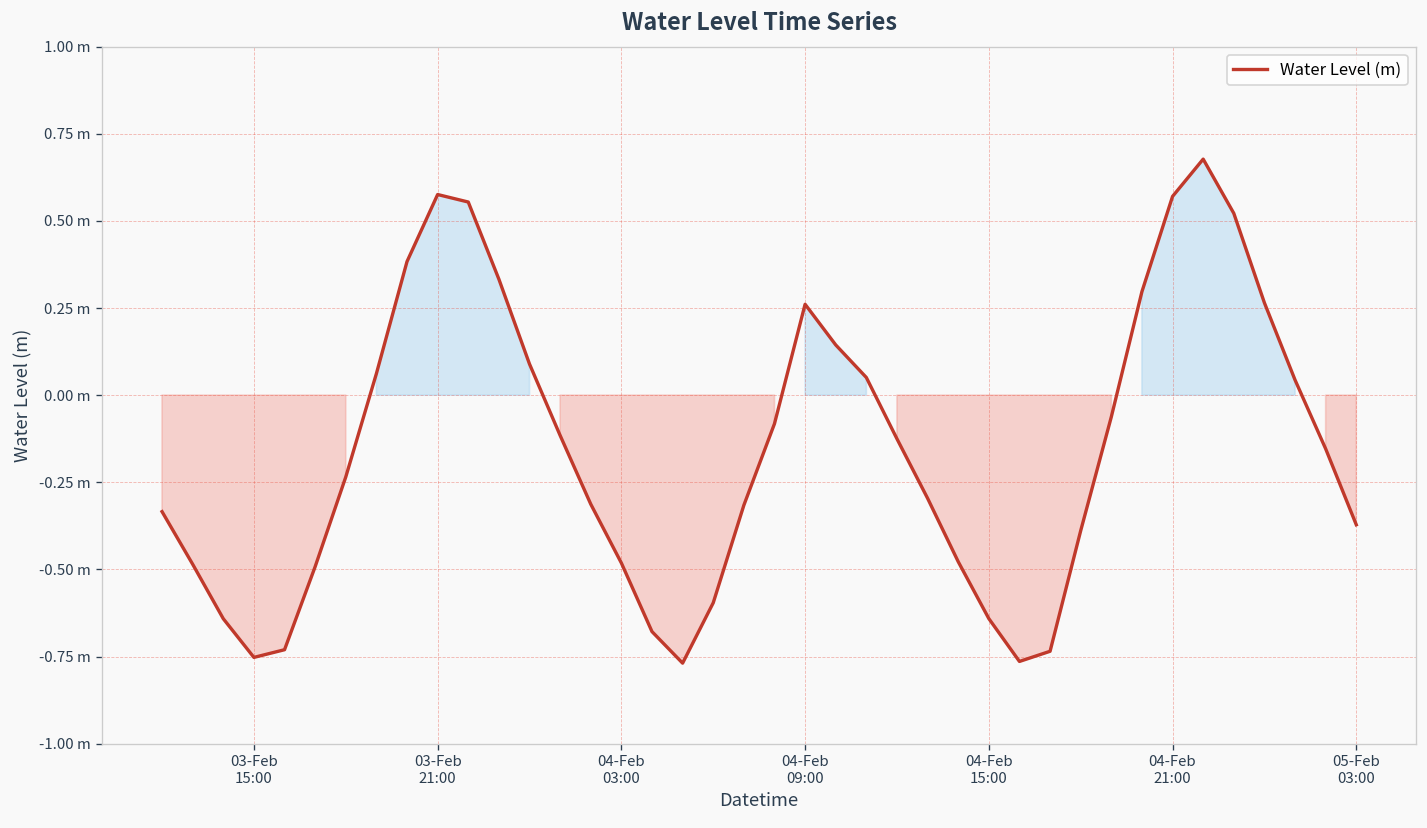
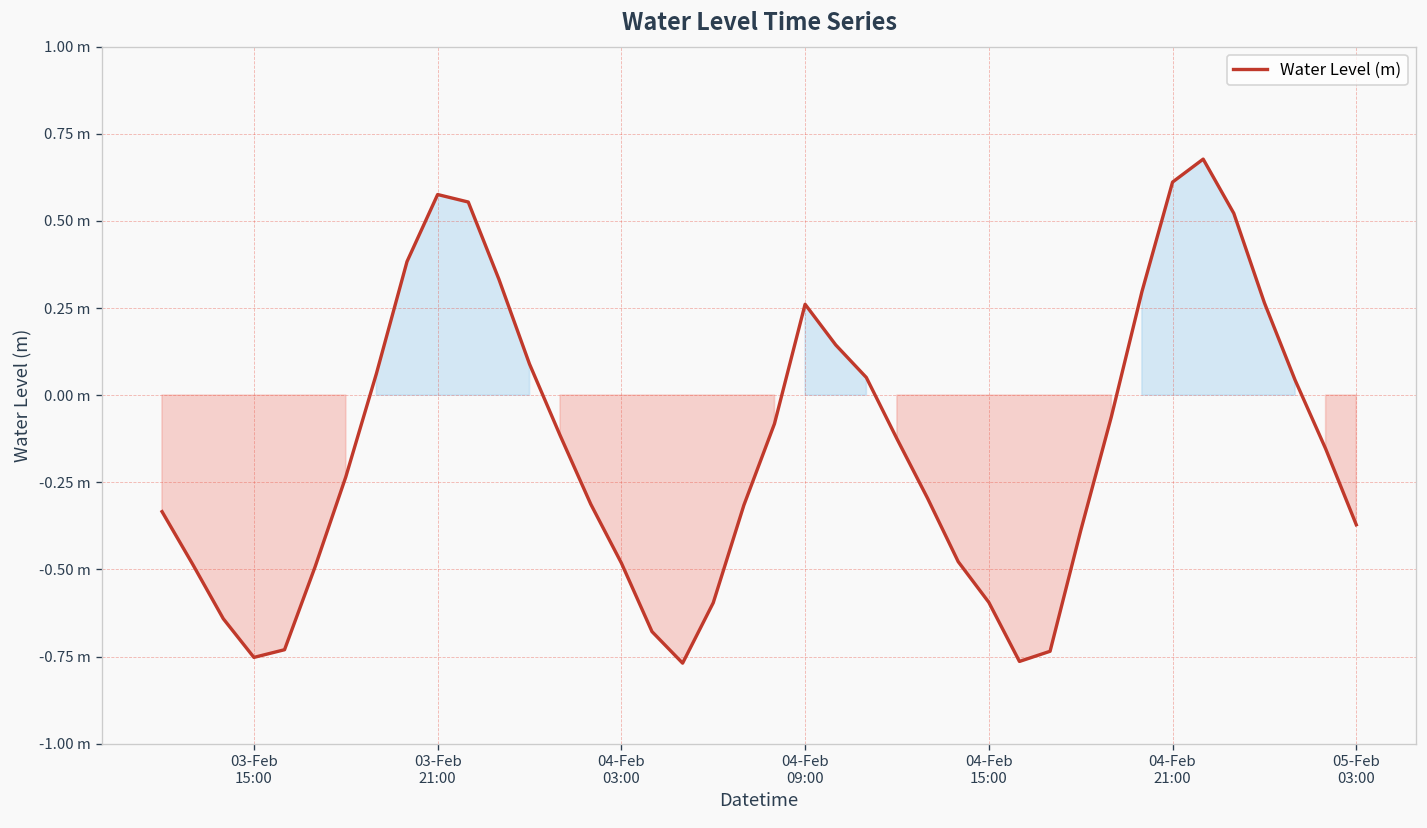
04-Feb 15:00: -0.64 m -> -0.59 m
04-Feb 21:00: 0.57 m -> 0.61 m
